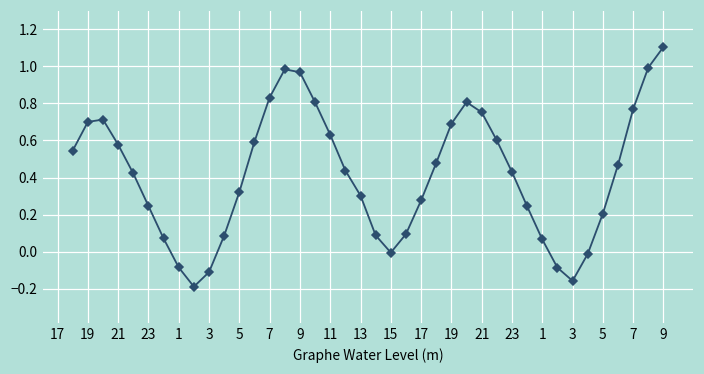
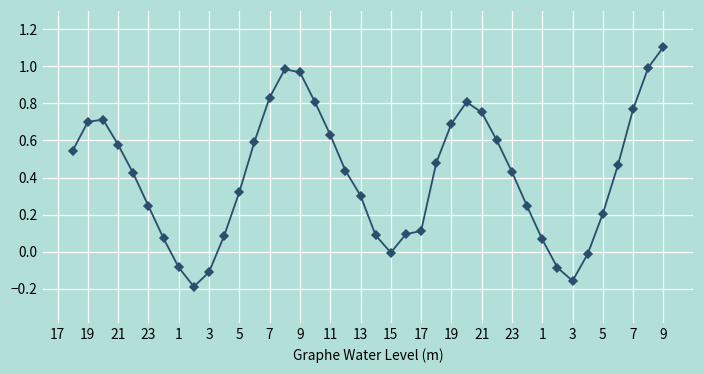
17: 0.28 -> 0.11
